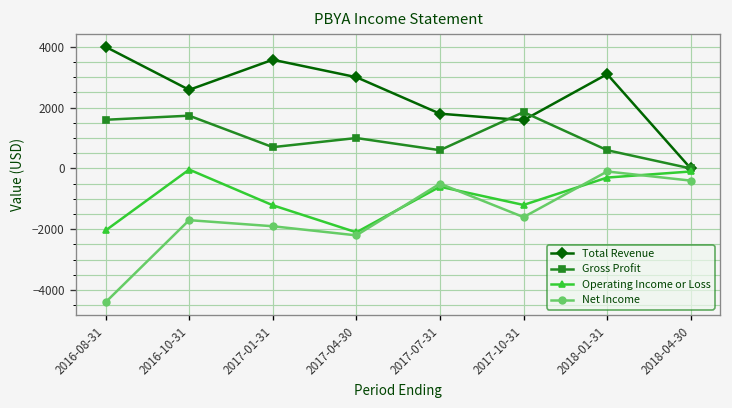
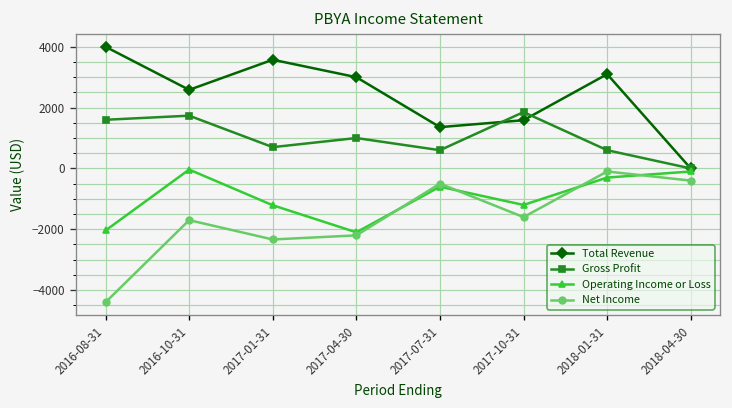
Net Income, 2017-01-31: -1900 -> -2300
Total Revenue, 2017-07-31: 1800 -> 1400
